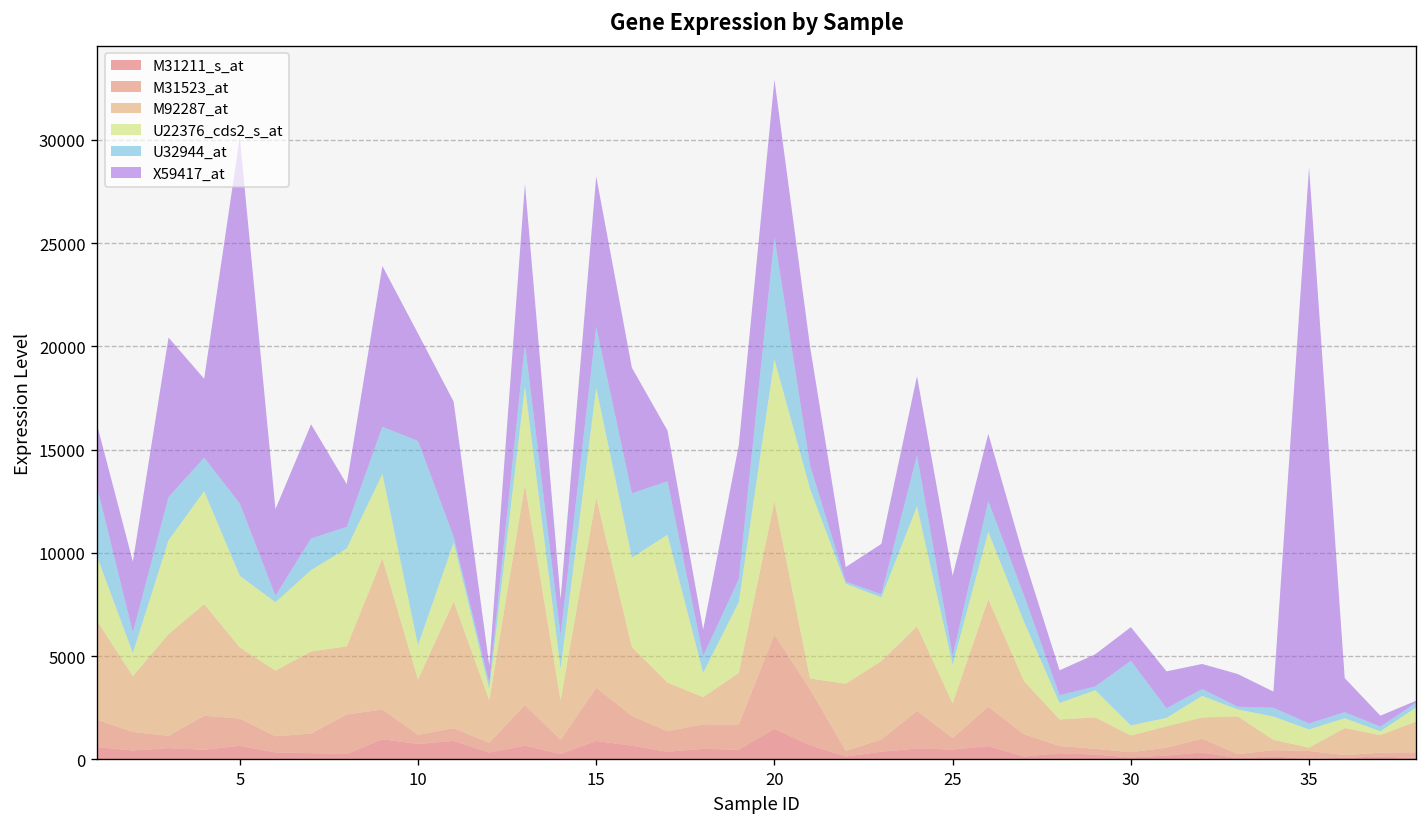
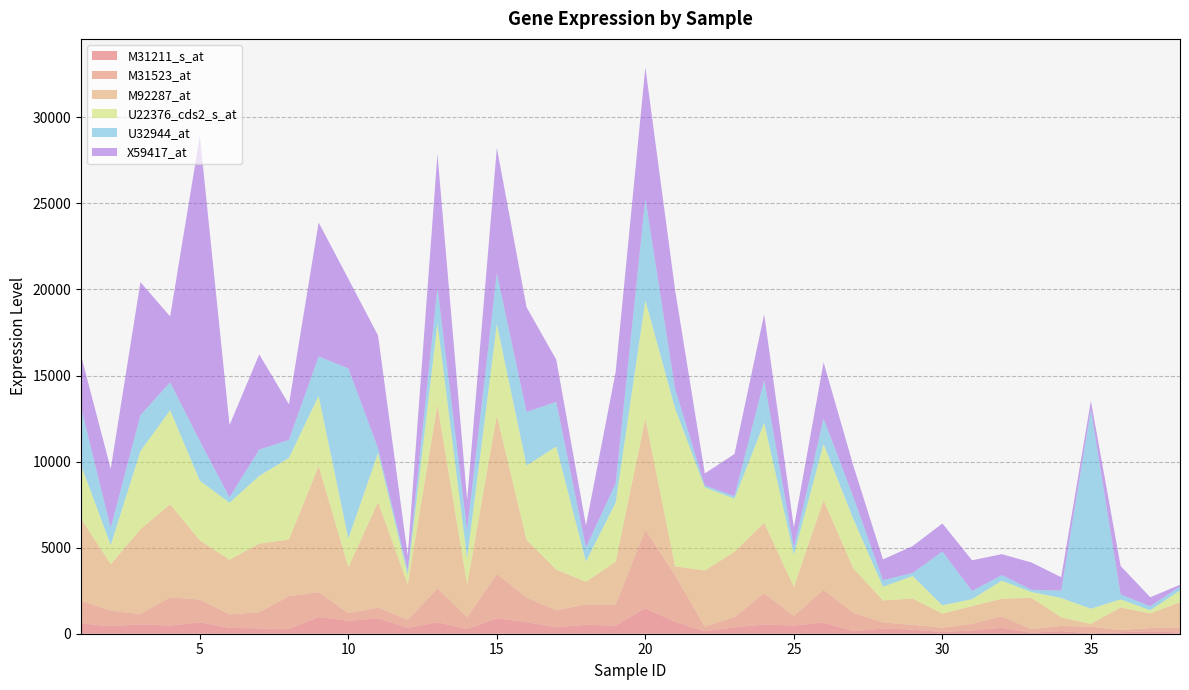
U32944_at, 5: 3500 -> 2300
X59417_at, 25: 3900 -> 1100
U32944_at, 35: 300 -> 11600
X59417_at, 35: 26900 -> 500
